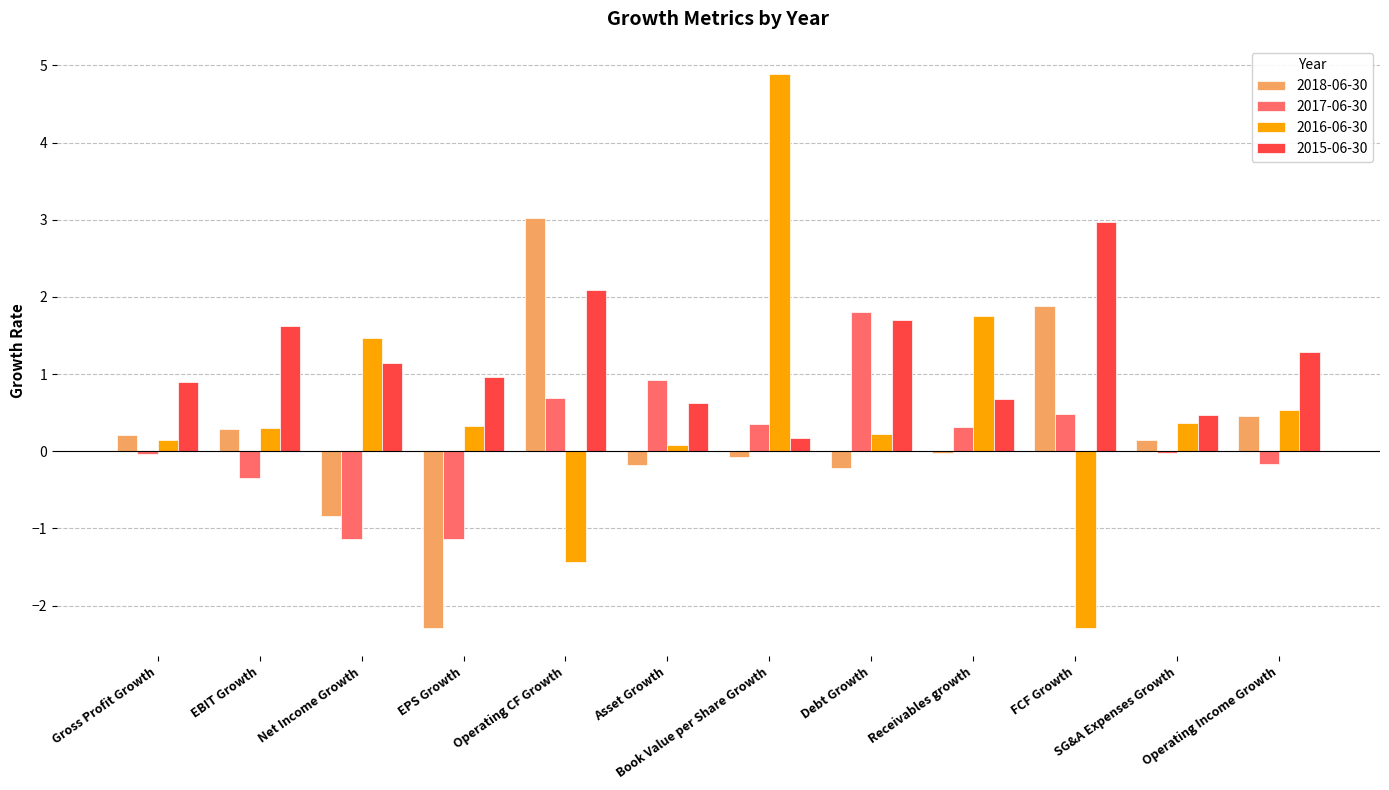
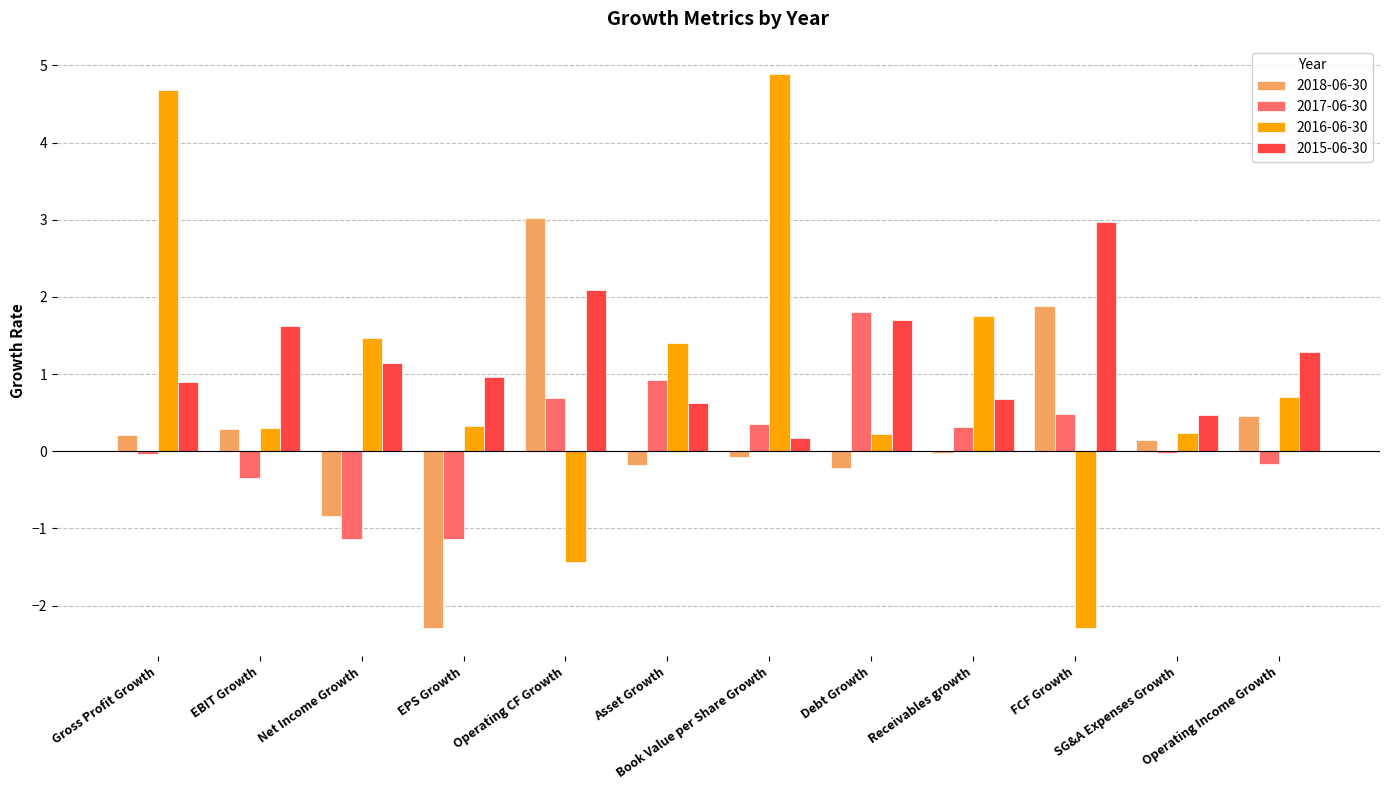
2016-06-30, Gross Profit Growth: 0.2 -> 4.7
2016-06-30, Asset Growth: 0.1 -> 1.4
2016-06-30, SG&A Expenses Growth: 0.4 -> 0.2
2016-06-30, Operating Income Growth: 0.5 -> 0.7
